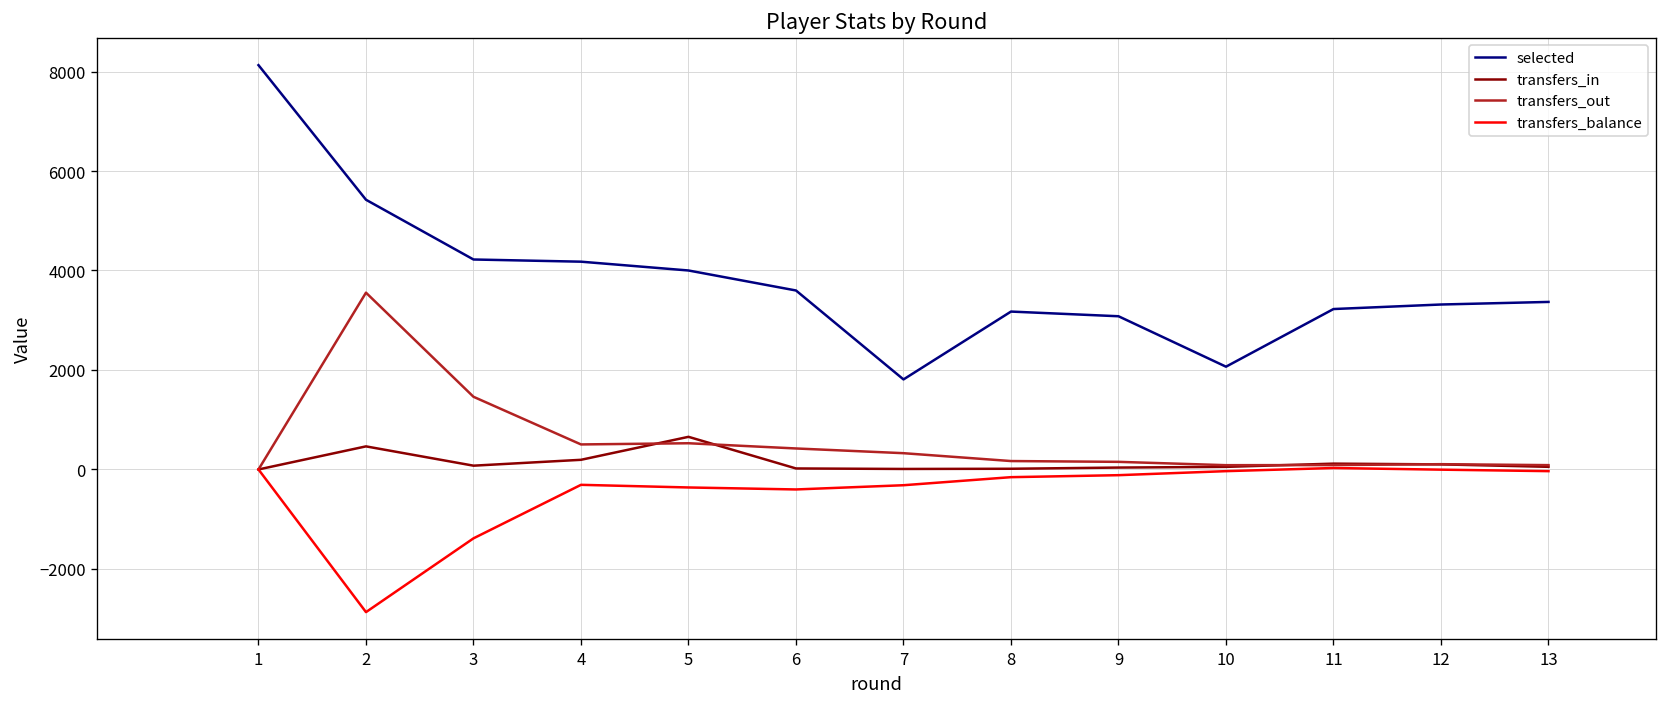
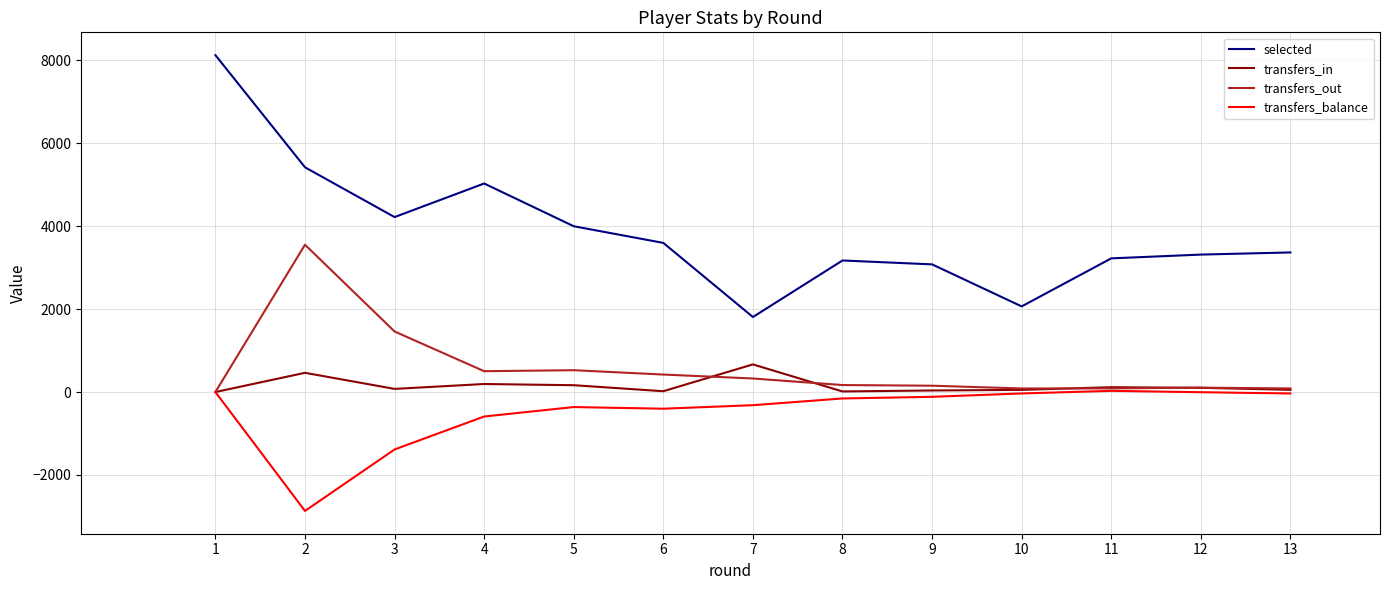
selected, 4: 4200 -> 5000
transfers_balance, 4: -300 -> -600
transfers_in, 5: 700 -> 200
transfers_in, 7: 0 -> 700
